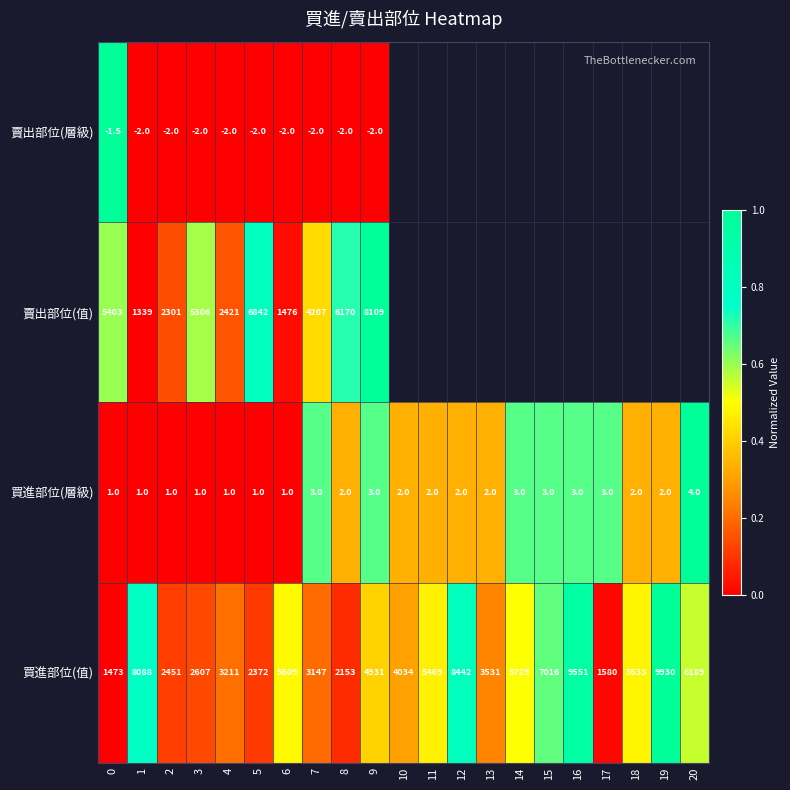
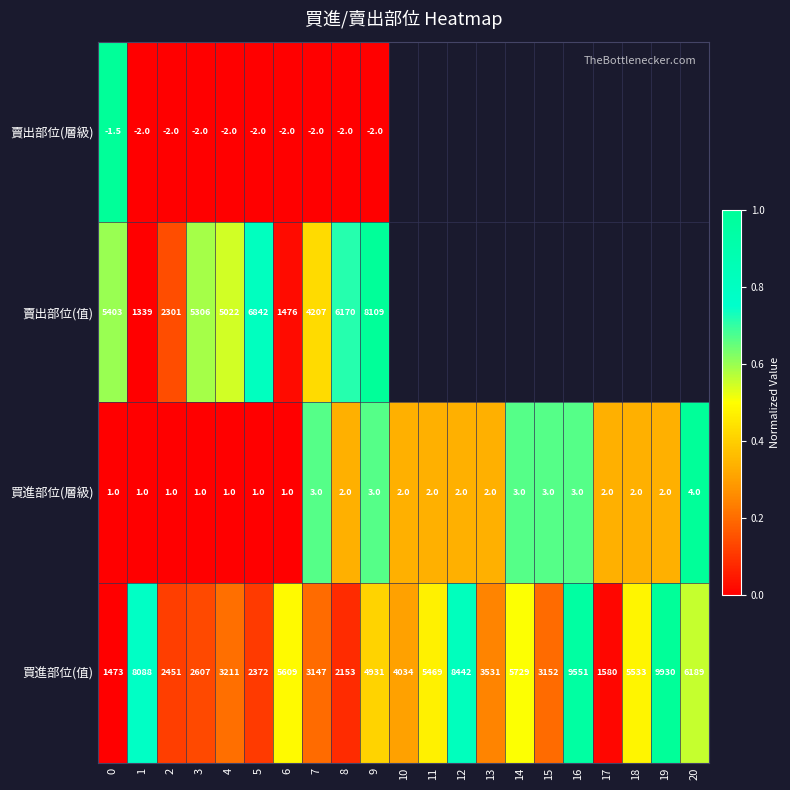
賣出部位(值), 4: 2421 -> 5022
買進部位(層級), 17: 3.0 -> 2.0
買進部位(值), 15: 7016 -> 3152
